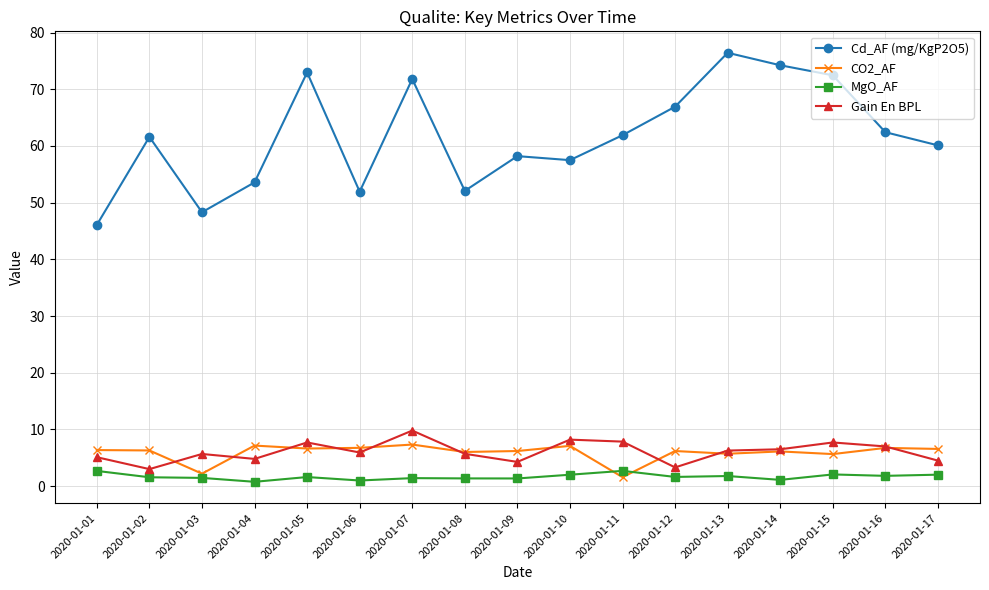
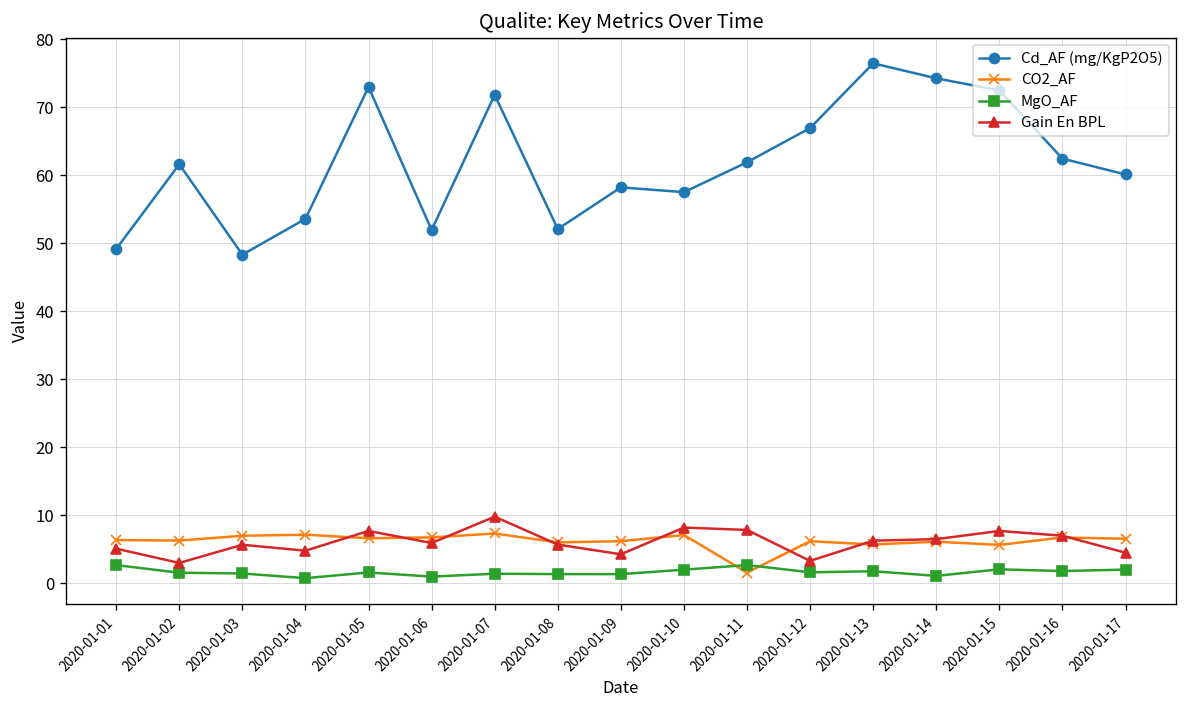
Cd_AF (mg/KgP2O5), 2020-01-01: 46 -> 49
CO2_AF, 2020-01-03: 2 -> 7
